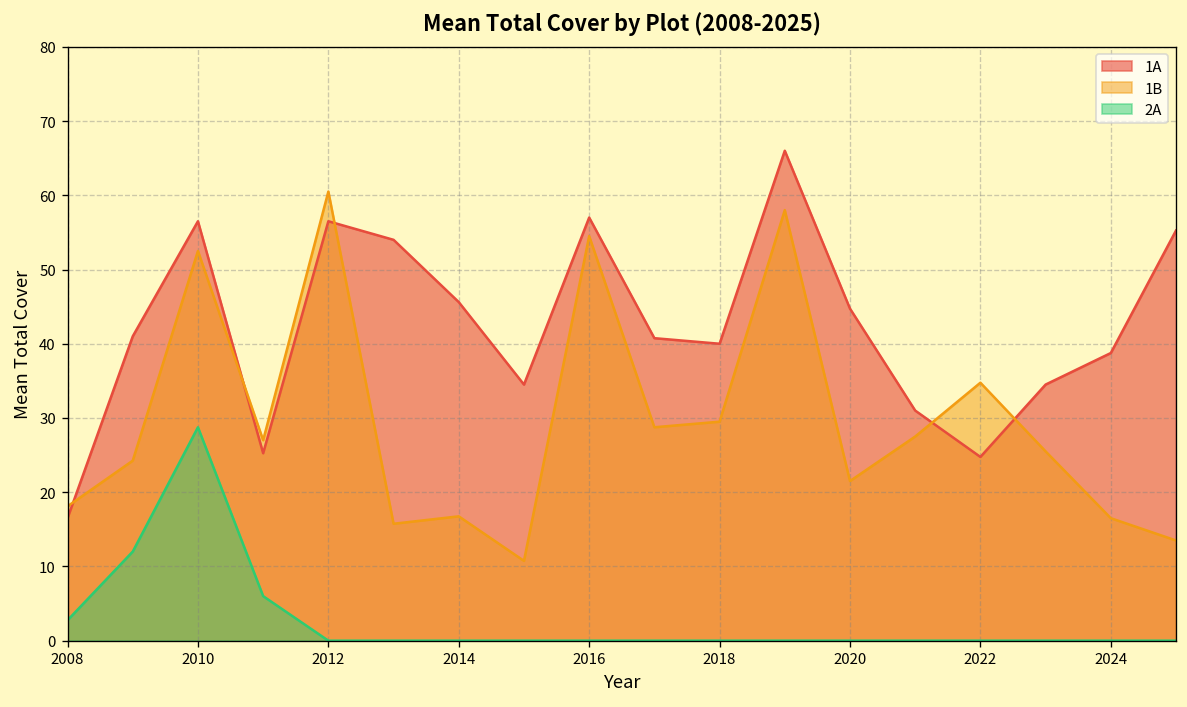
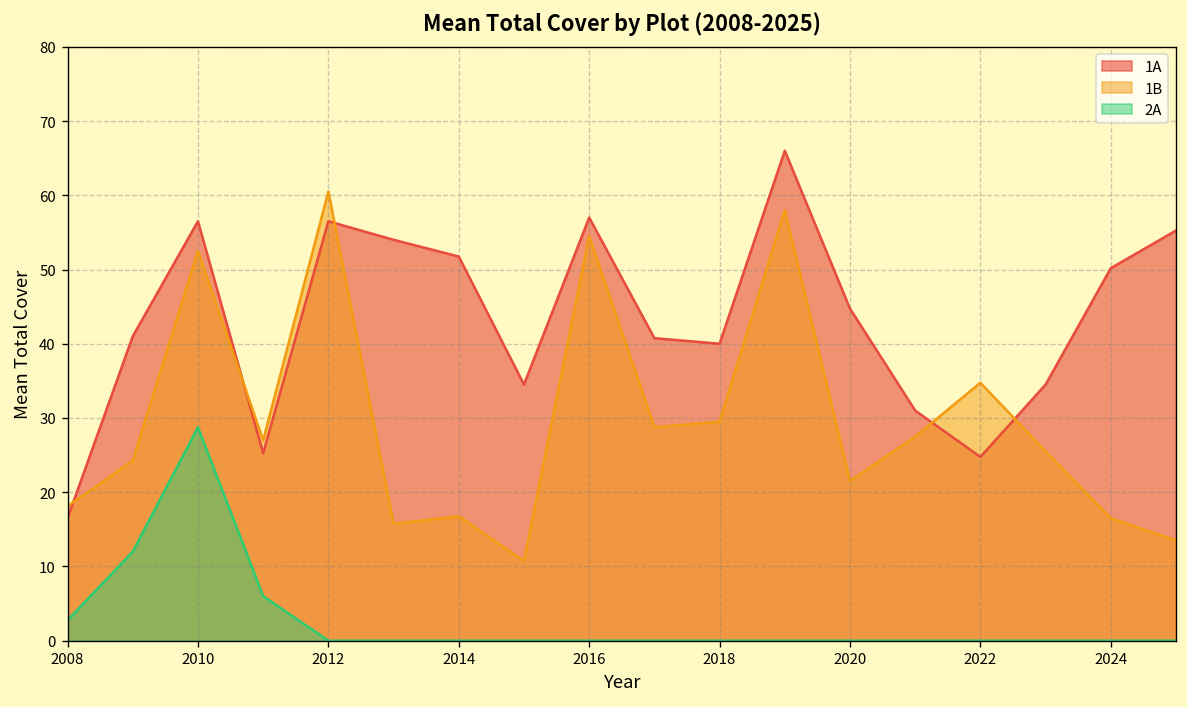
1A, 2014: 46 -> 52
1A, 2024: 39 -> 50
